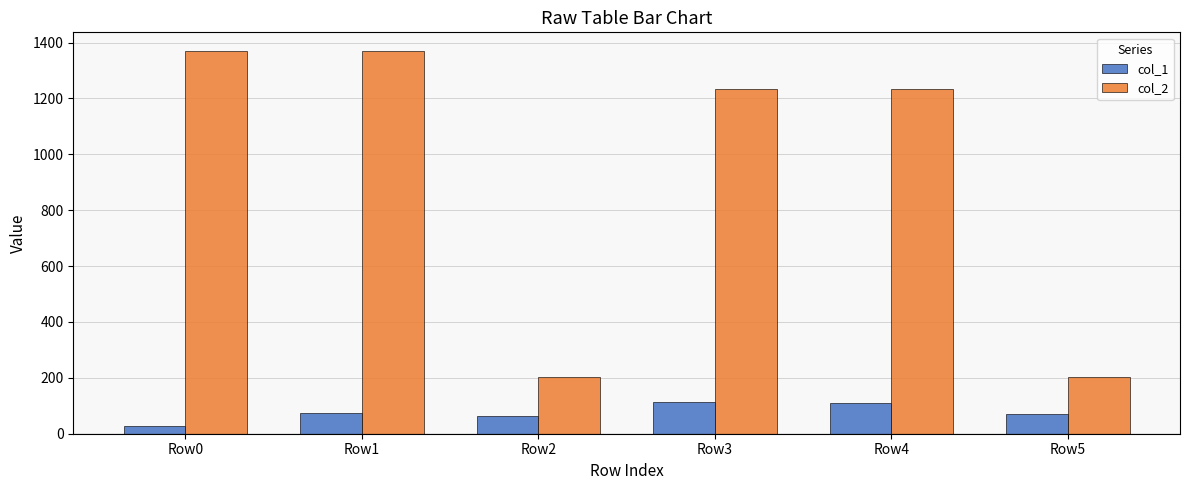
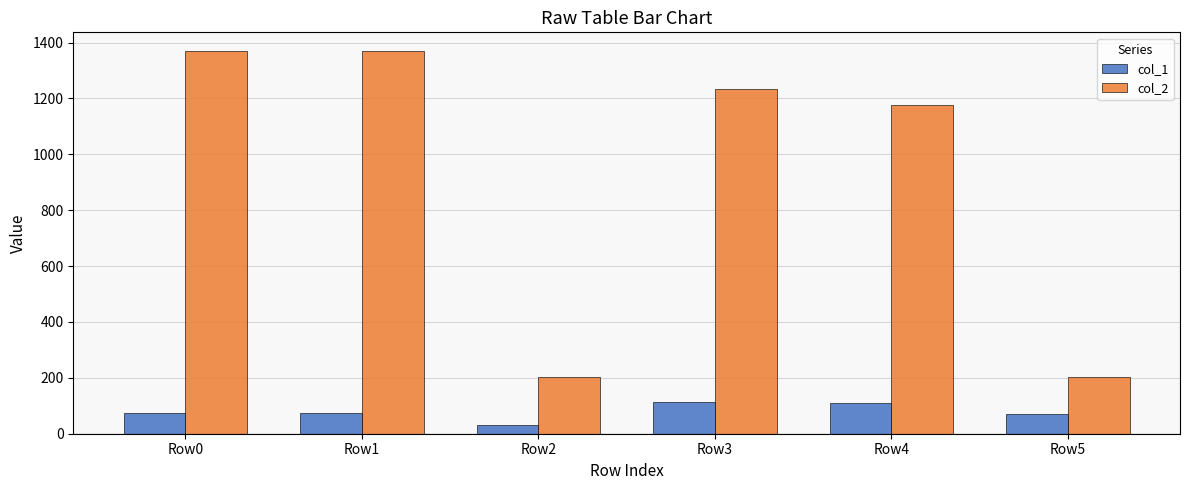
col_1, Row0: 30 -> 70
col_1, Row2: 60 -> 30
col_2, Row4: 1230 -> 1180
